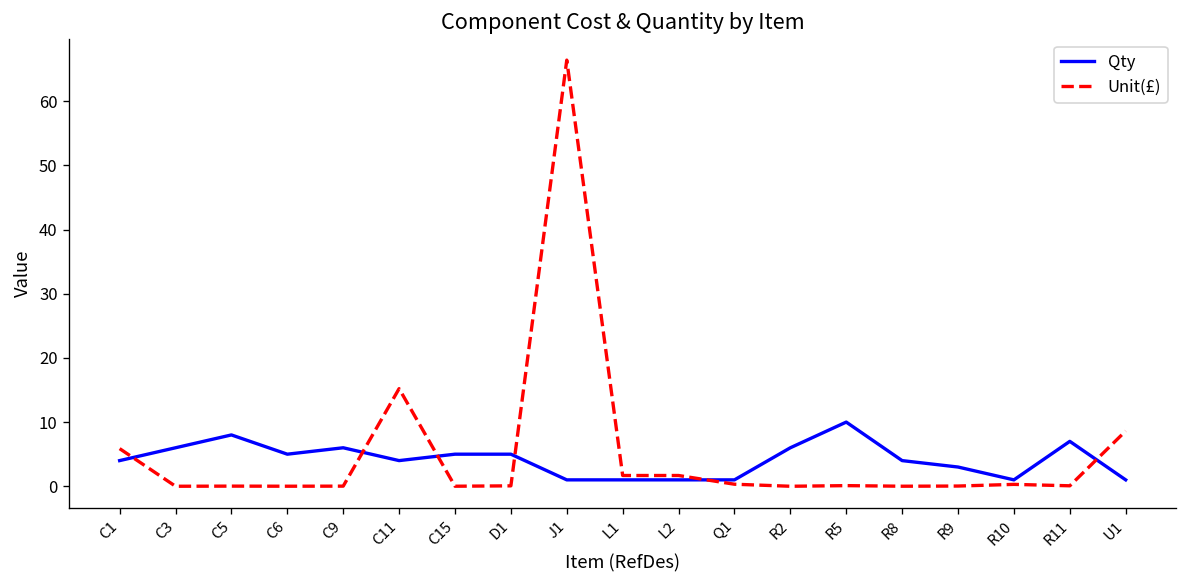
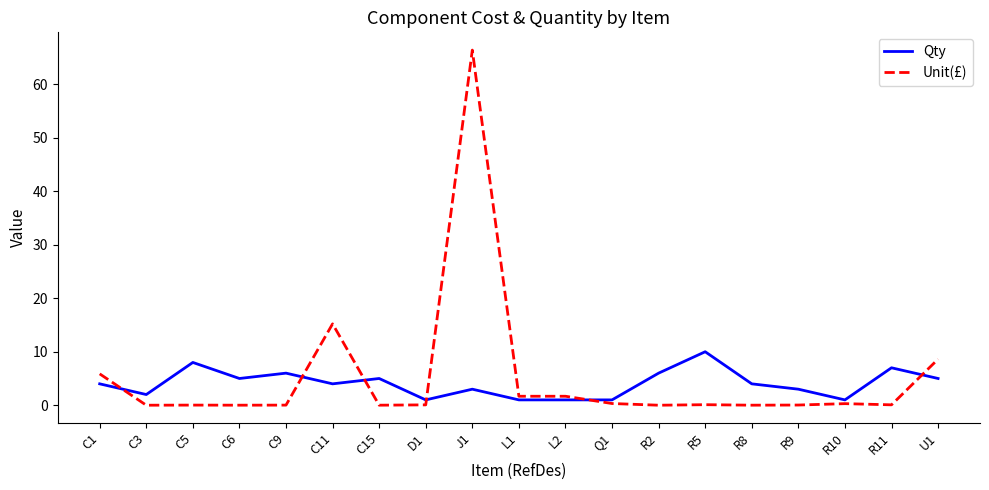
Qty, C3: 6 -> 2
Qty, D1: 5 -> 1
Qty, J1: 1 -> 3
Qty, U1: 1 -> 5
